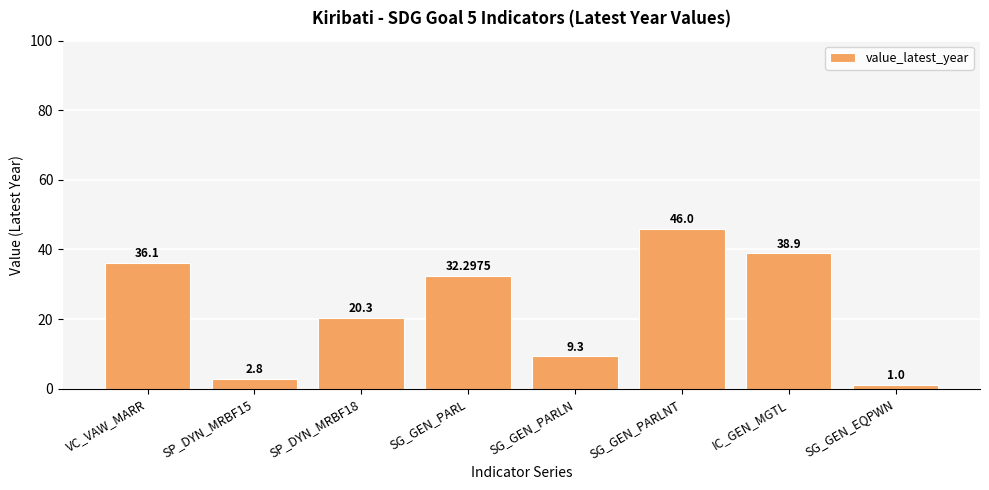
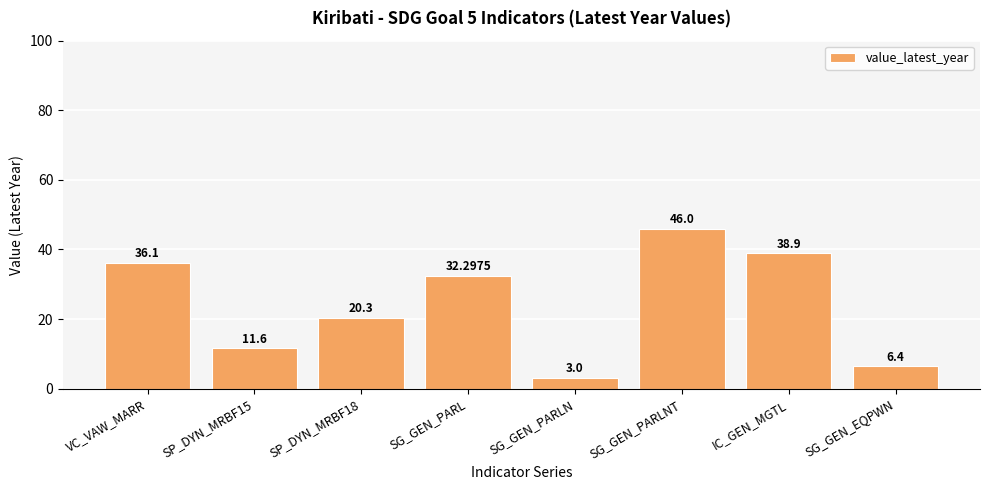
SP_DYN_MRBF15: 2.8 -> 11.6
SG_GEN_PARLN: 9.3 -> 3.0
SG_GEN_EQPWN: 1.0 -> 6.4
